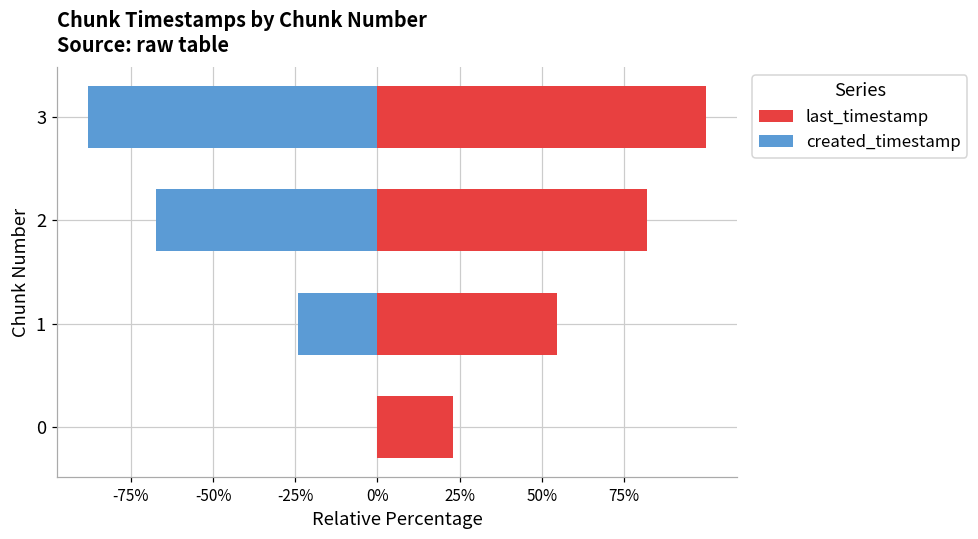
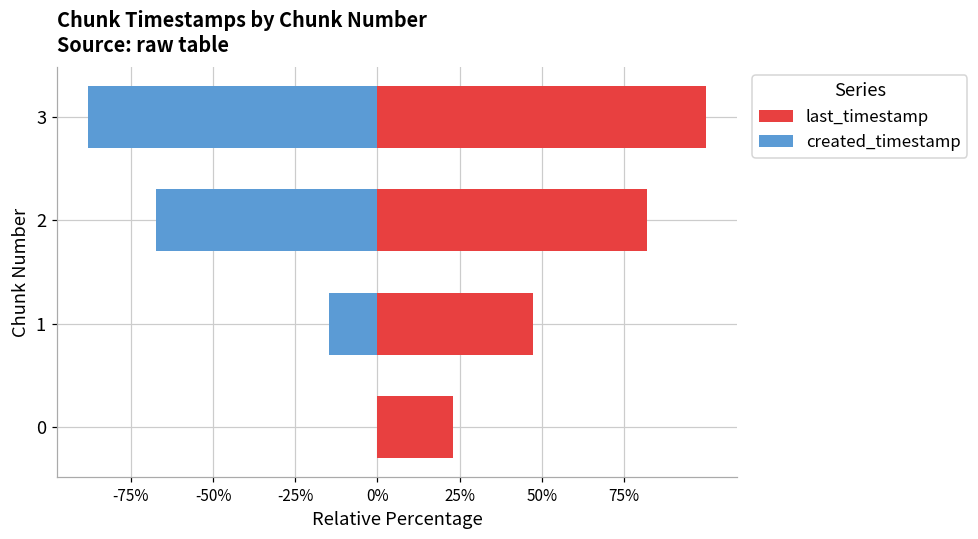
last_timestamp, 1: 55% -> 47%
created_timestamp, 1: -24% -> -15%
